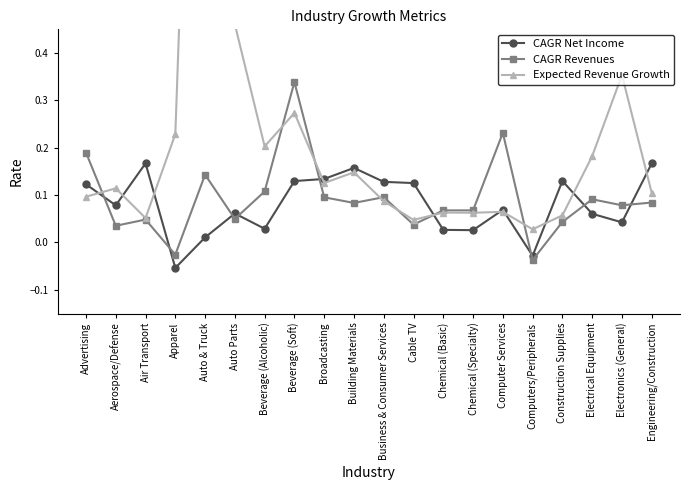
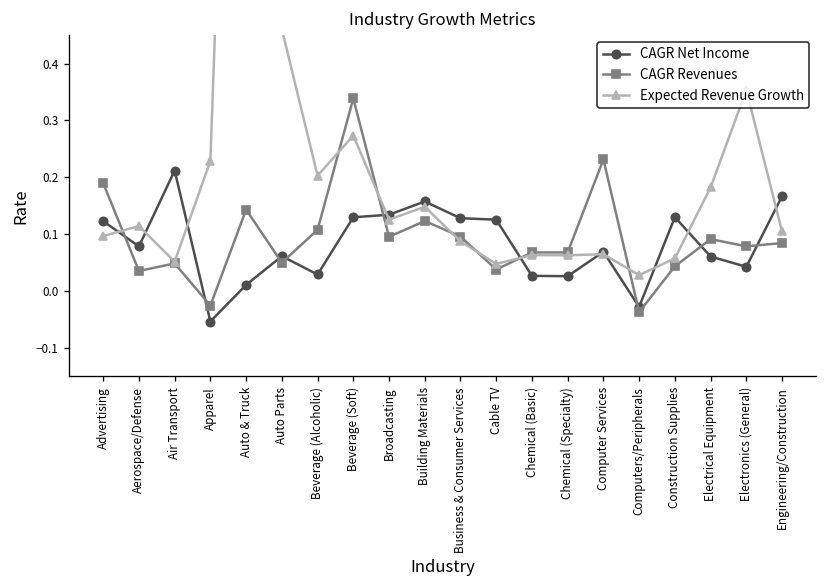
CAGR Net Income, Air Transport: 0.17 -> 0.21
CAGR Revenues, Building Materials: 0.08 -> 0.12
